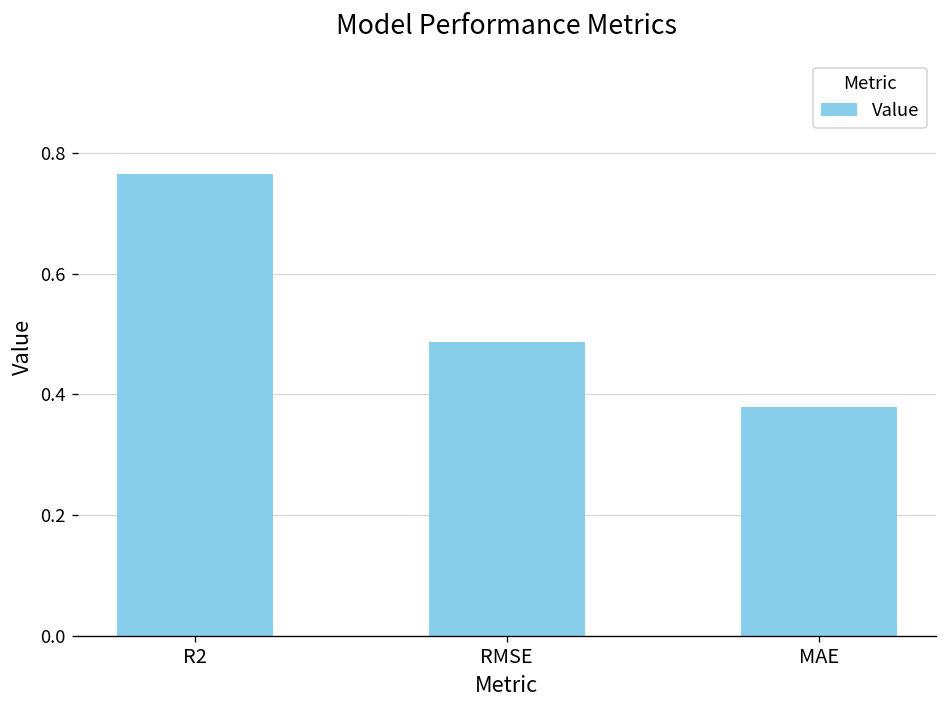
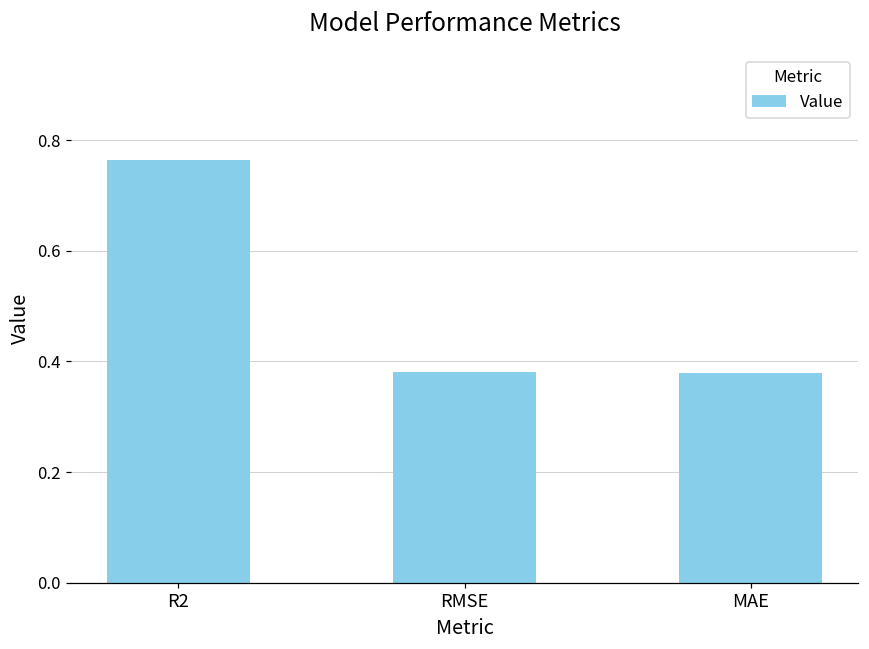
RMSE: 0.49 -> 0.38
